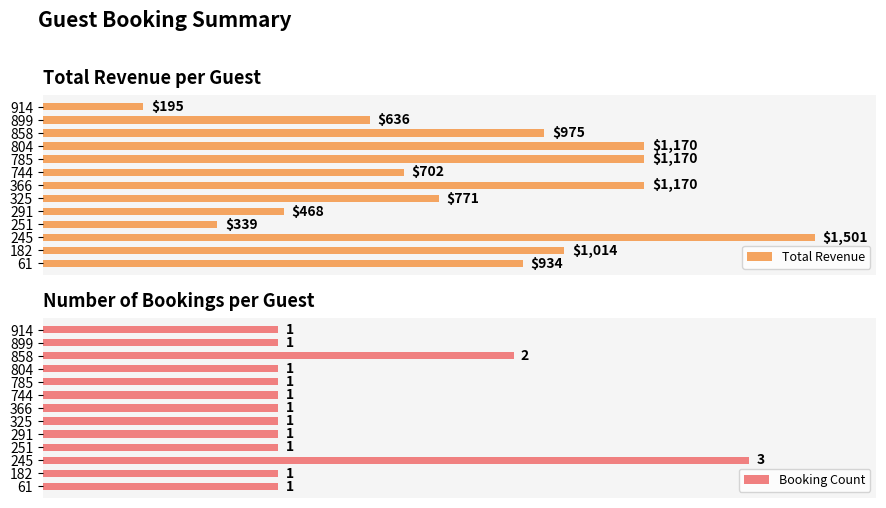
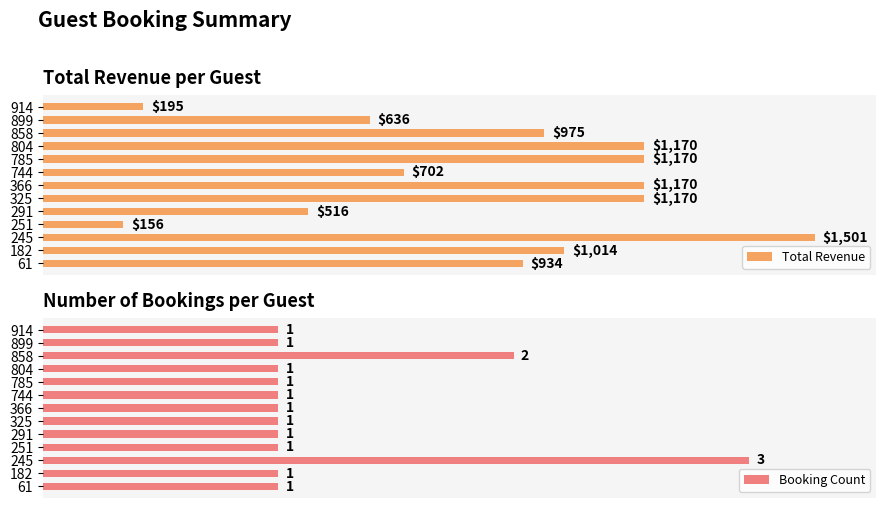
Total Revenue per Guest, 325: $771 -> $1,170
Total Revenue per Guest, 291: $468 -> $516
Total Revenue per Guest, 251: $339 -> $156
